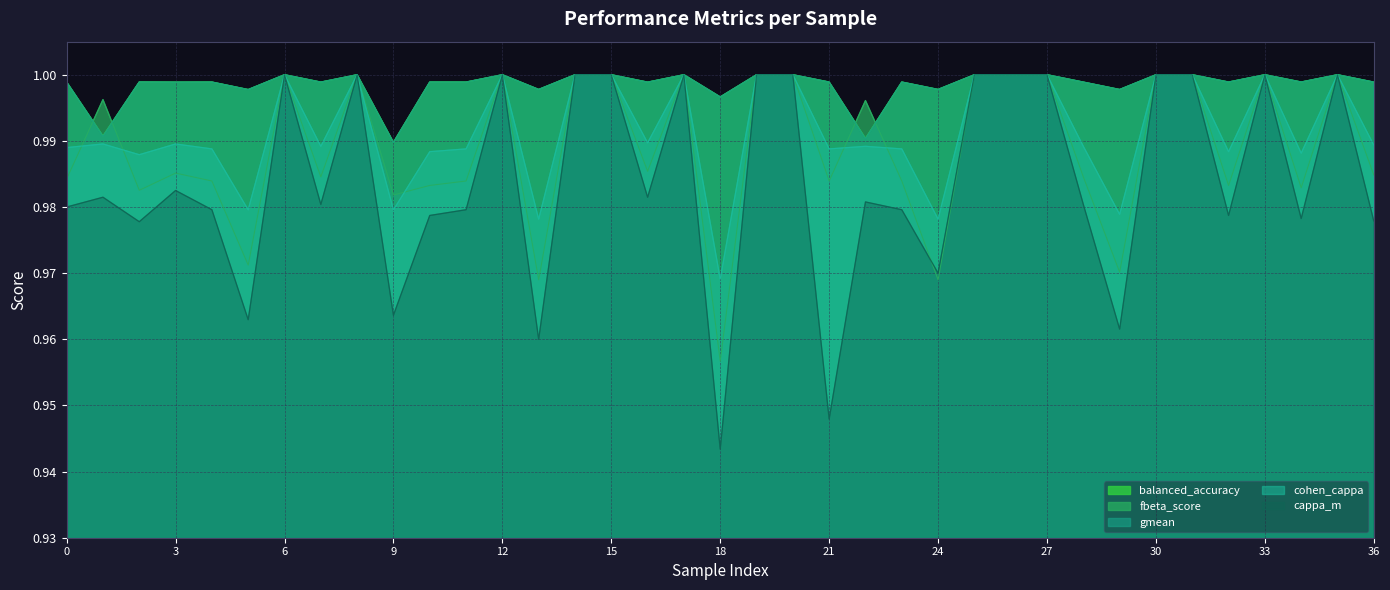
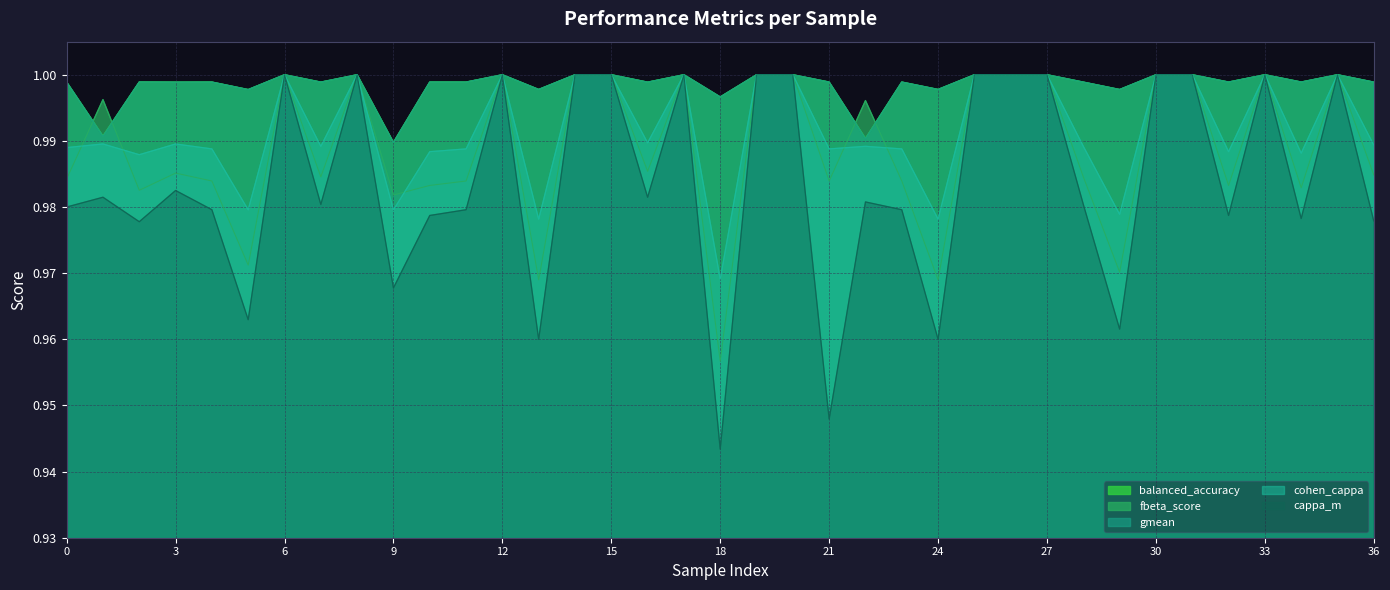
cappa_m, 9: 0.964 -> 0.968
cappa_m, 24: 0.97 -> 0.96
